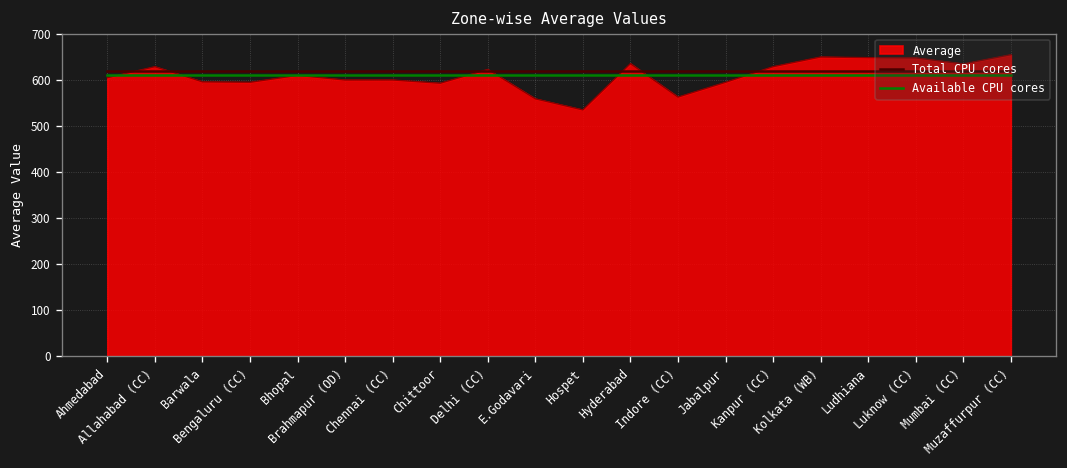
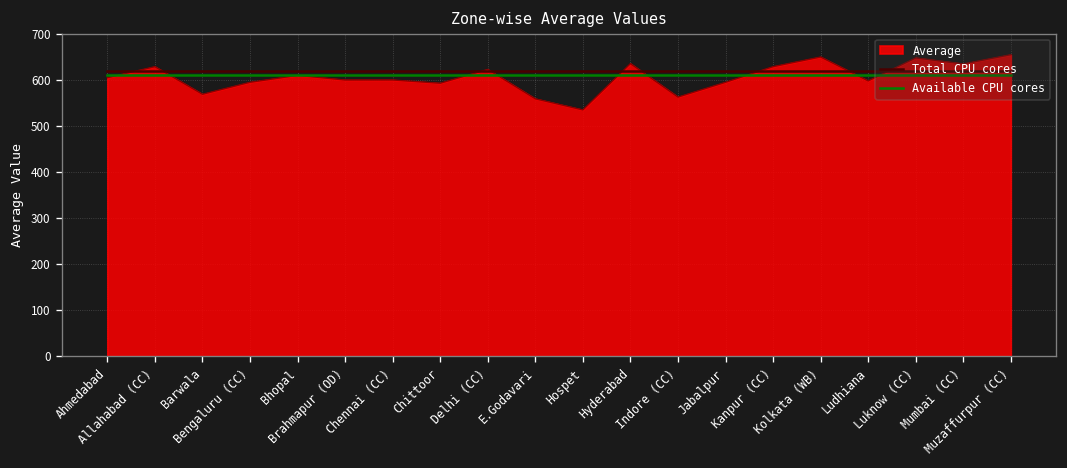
Average, Barwala: 600 -> 570
Average, Ludhiana: 650 -> 600
